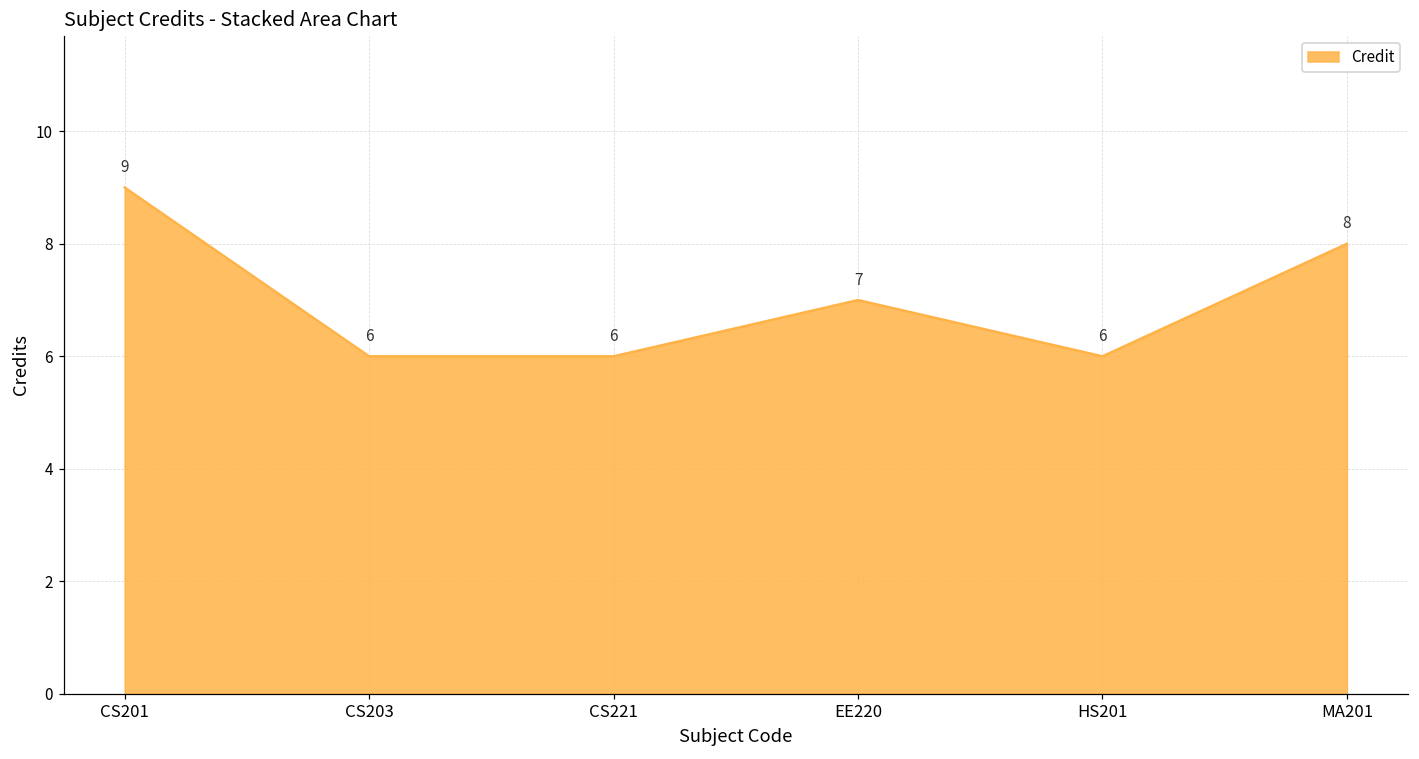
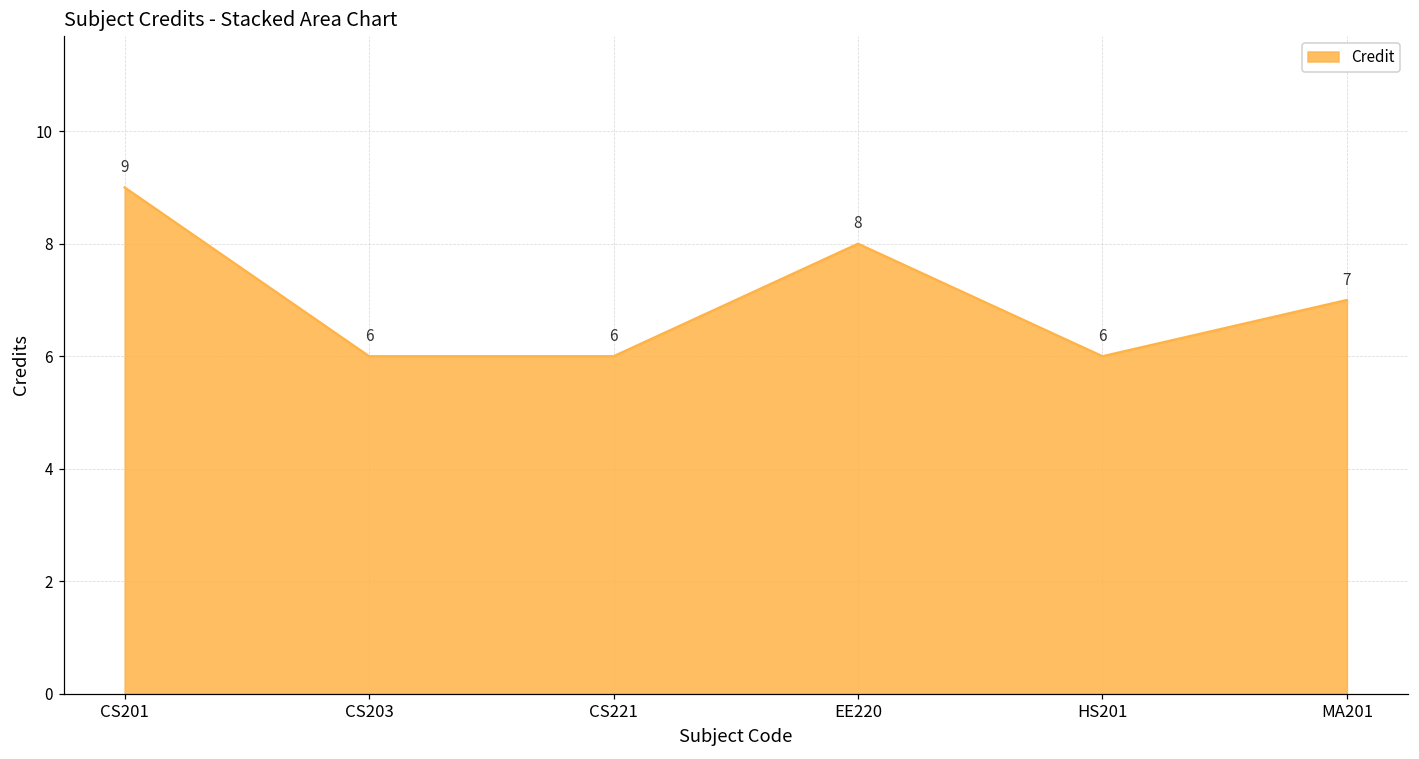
EE220: 7 -> 8
MA201: 8 -> 7
